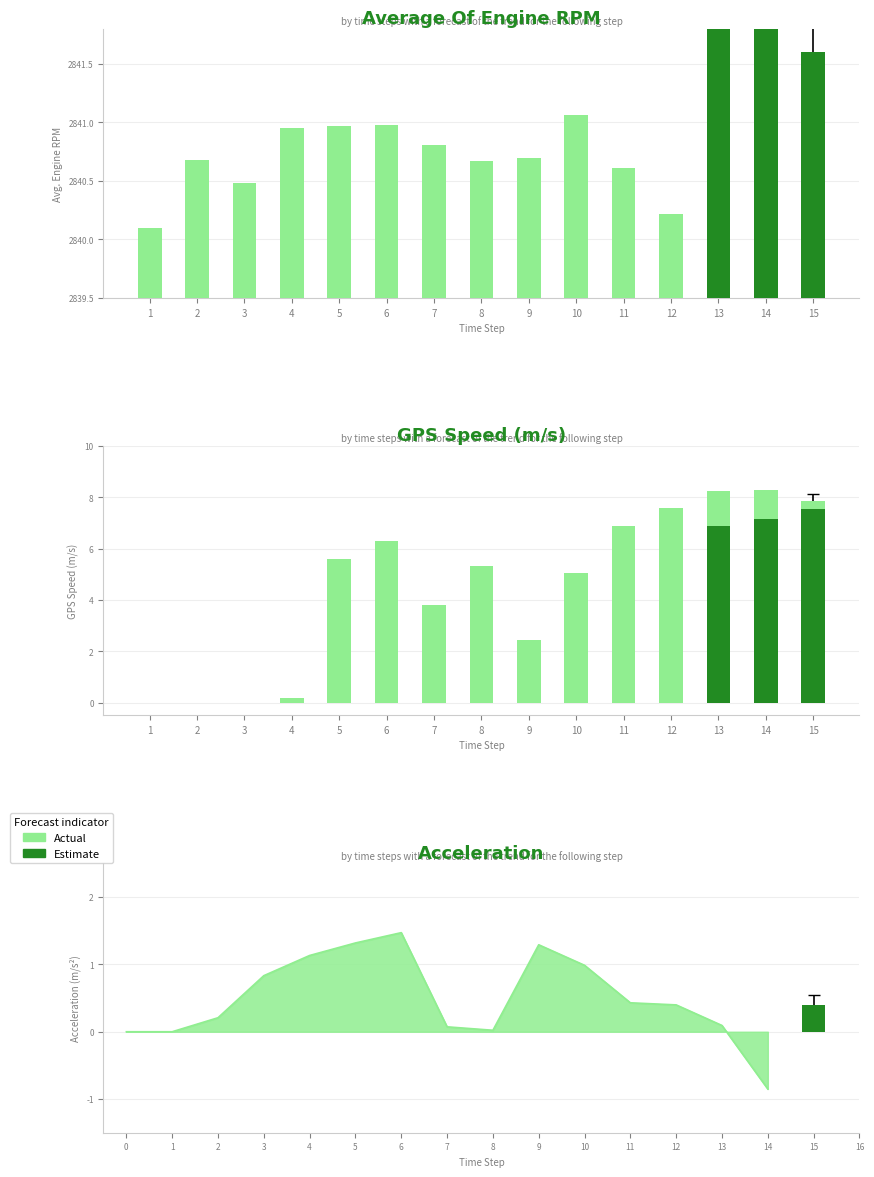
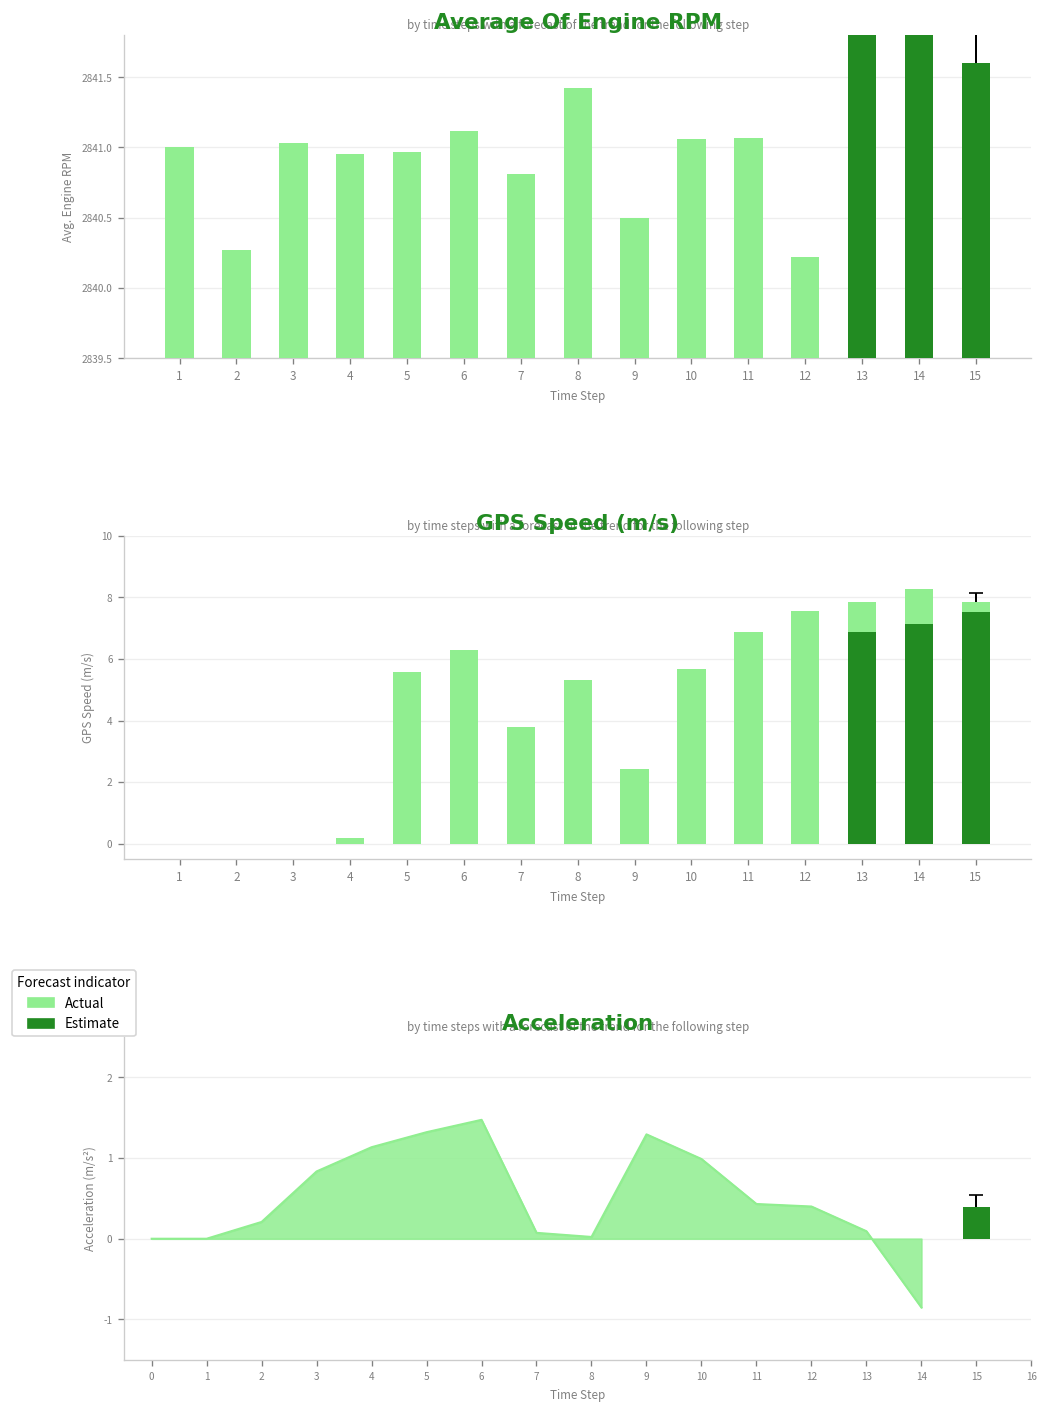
Average Of Engine RPM, Actual, 1: 2840.1 -> 2841.0
Average Of Engine RPM, Actual, 2: 2840.68 -> 2840.27
Average Of Engine RPM, Actual, 3: 2840.48 -> 2841.03
Average Of Engine RPM, Actual, 6: 2840.98 -> 2841.12
Average Of Engine RPM, Actual, 8: 2840.67 -> 2841.42
Average Of Engine RPM, Actual, 9: 2840.7 -> 2840.5
Average Of Engine RPM, Actual, 11: 2840.61 -> 2841.07
GPS Speed (m/s), Actual, 10: 5.1 -> 5.7
GPS Speed (m/s), Actual, 13: 8.2 -> 7.8
